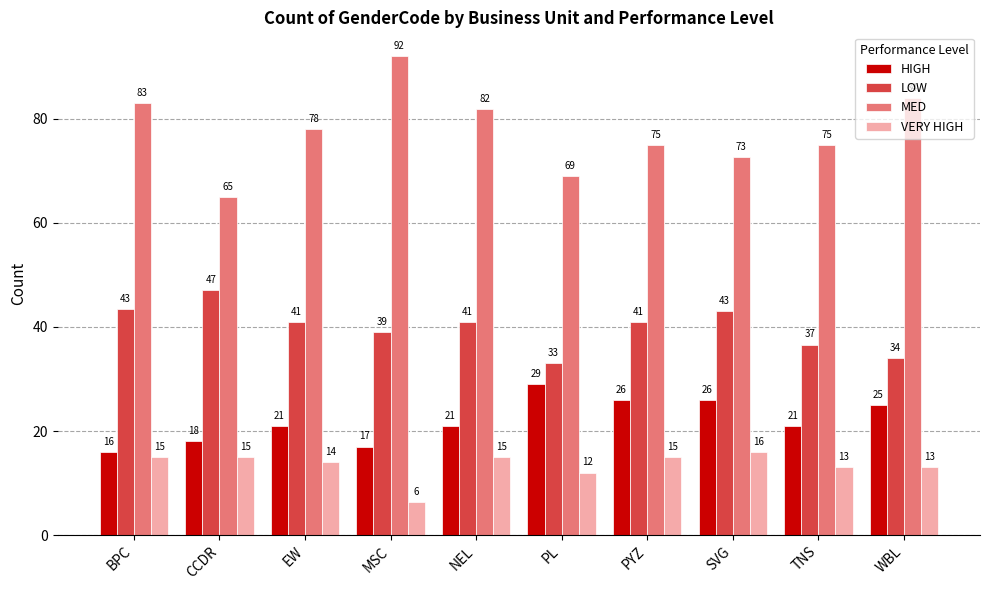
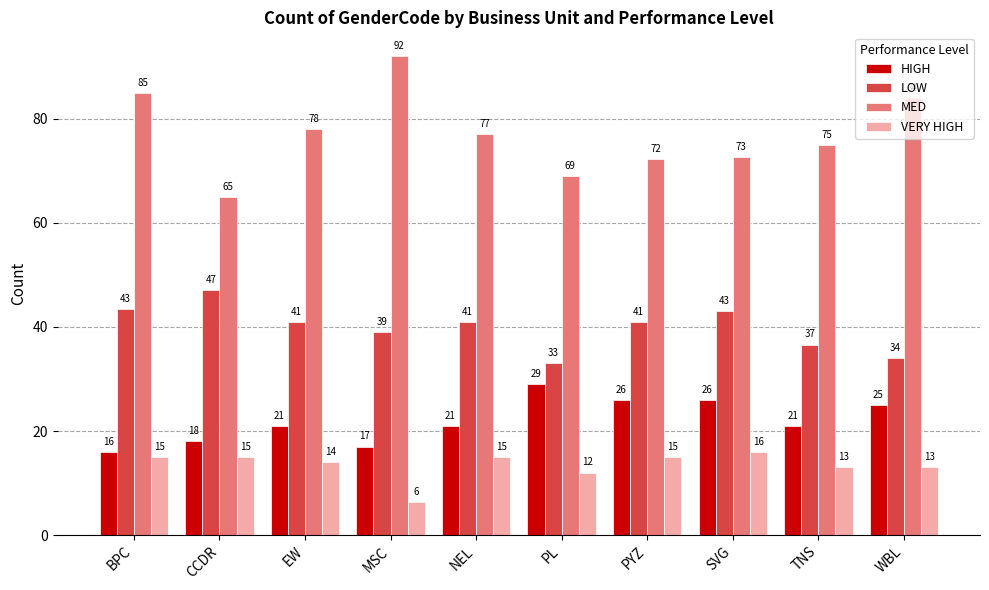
MED, BPC: 83 -> 85
MED, NEL: 82 -> 77
MED, PYZ: 75 -> 72
